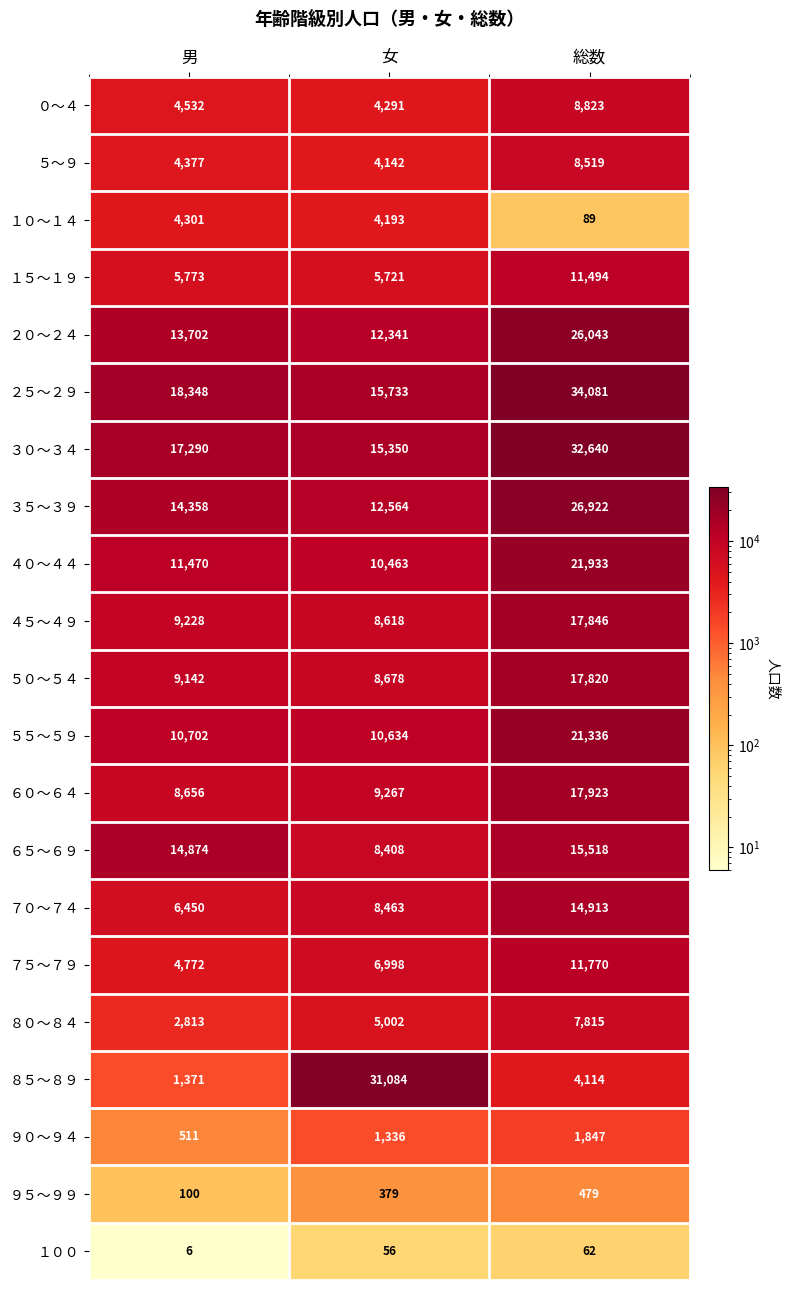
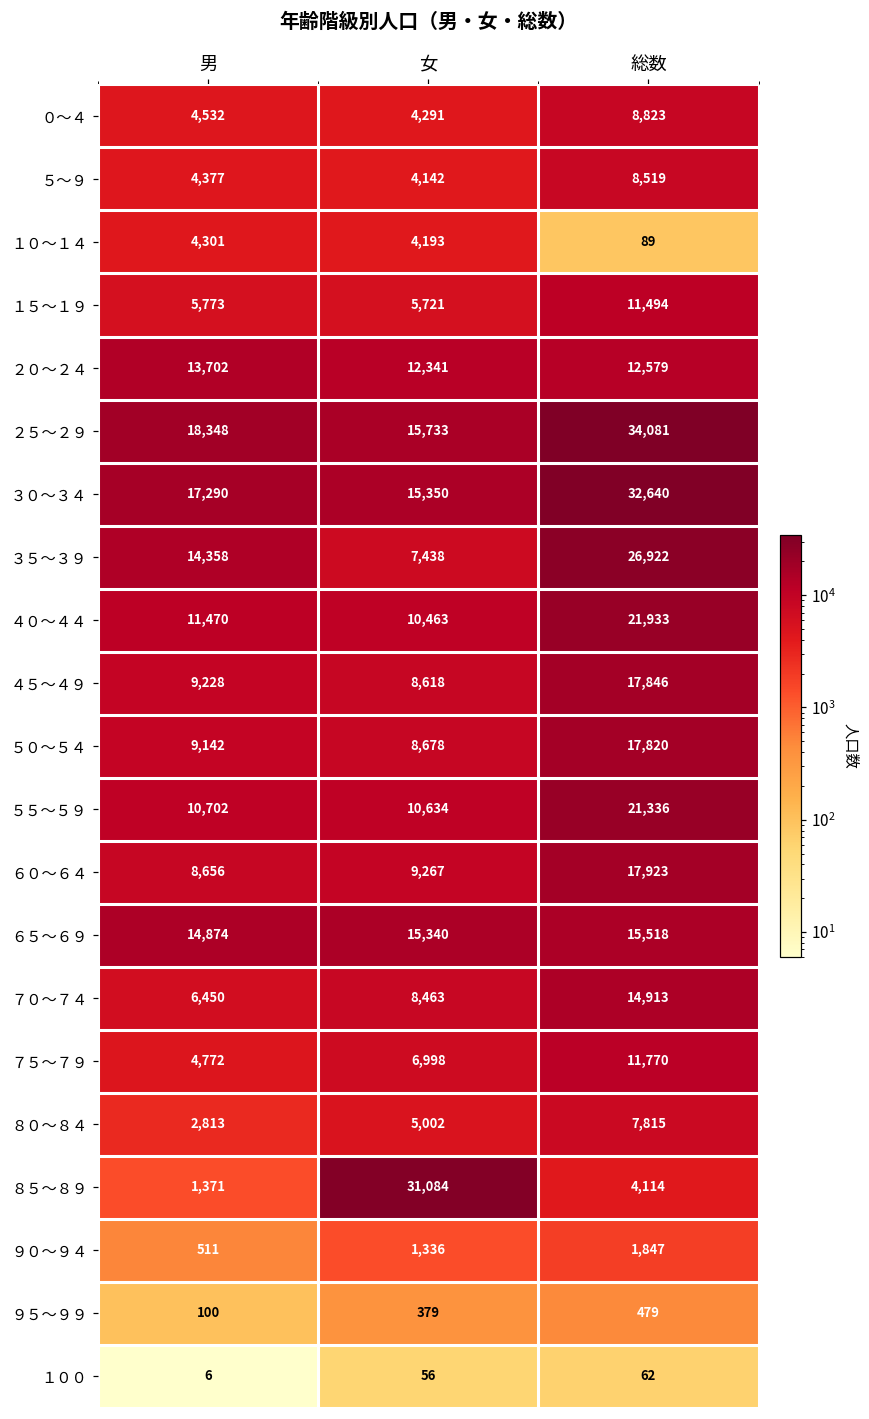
２０～２４, 総数: 26,043 -> 12,579
３５～３９, 女: 12,564 -> 7,438
６５～６９, 女: 8,408 -> 15,340
